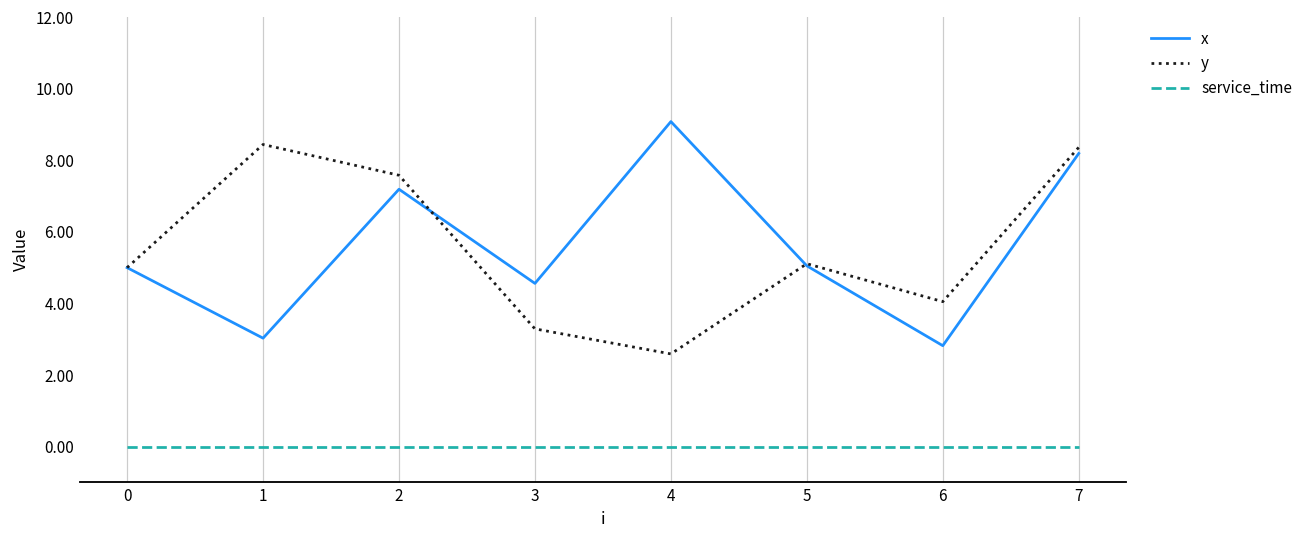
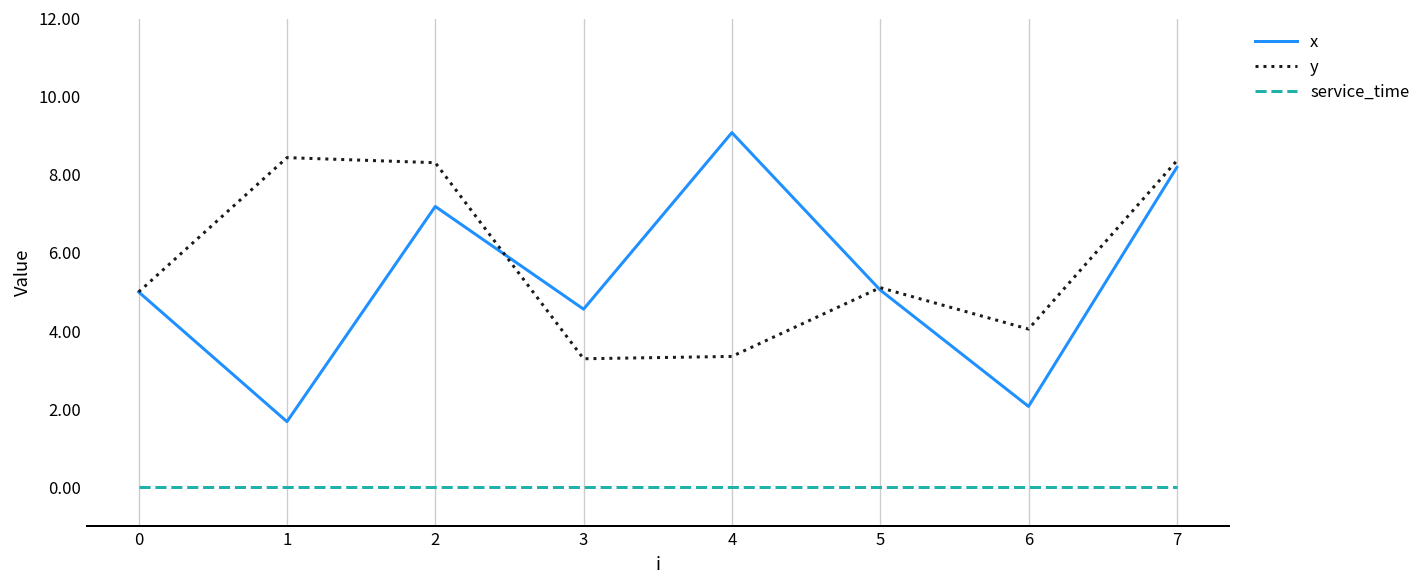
x, 1: 3.0 -> 1.7
y, 2: 7.6 -> 8.3
y, 4: 2.6 -> 3.4
x, 6: 2.8 -> 2.1
